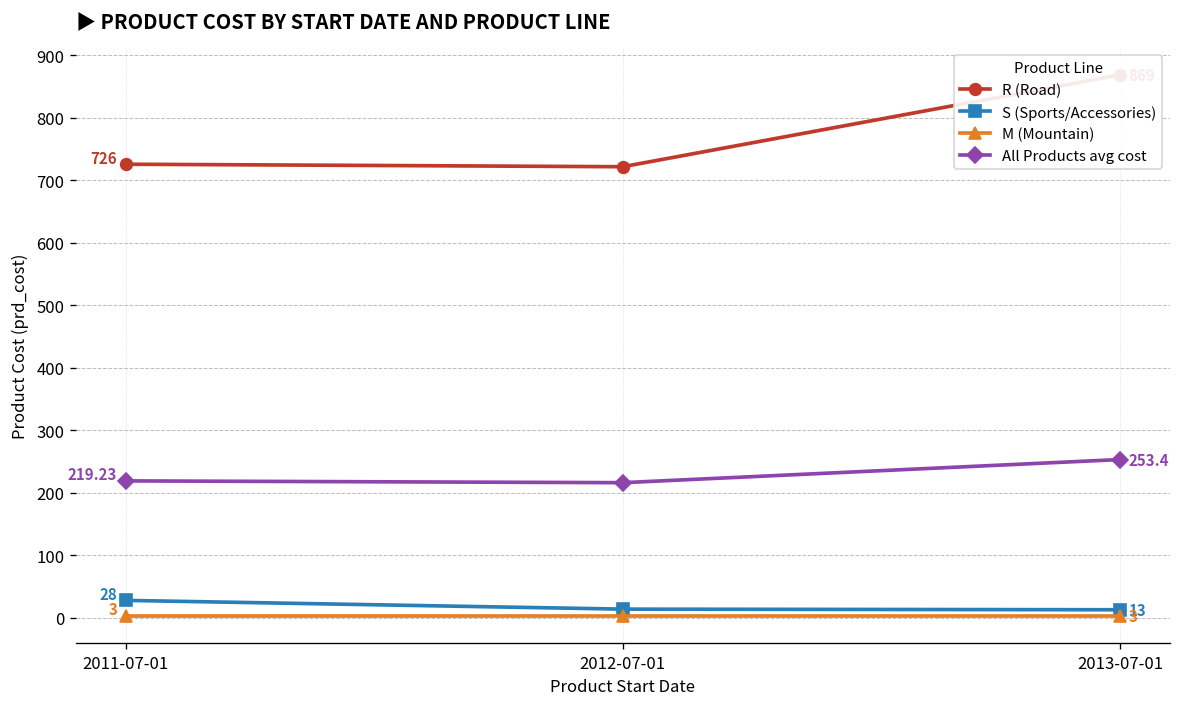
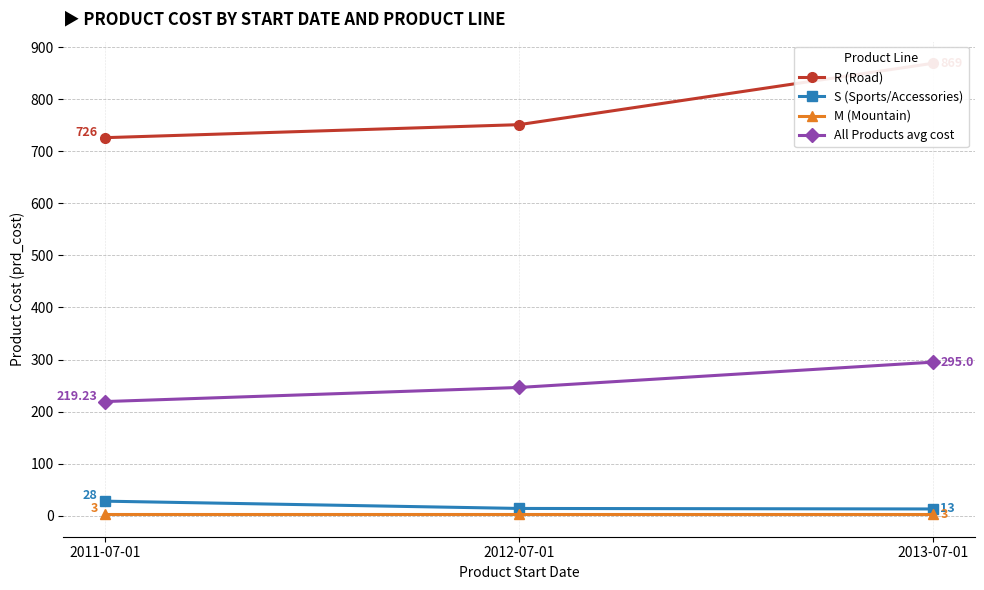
R (Road), 2012-07-01: 720 -> 750
All Products avg cost, 2012-07-01: 220 -> 250
All Products avg cost, 2013-07-01: 253.4 -> 295.0
